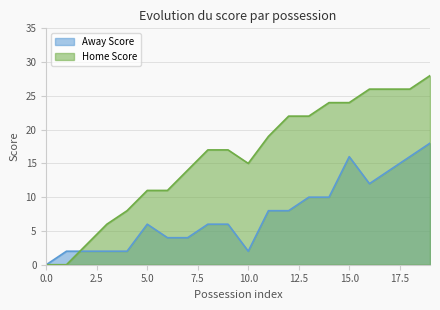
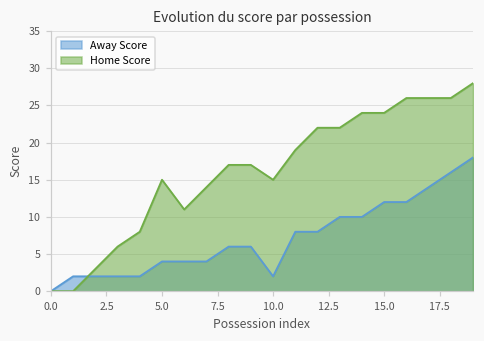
Away Score, 5.0: 6 -> 4
Home Score, 5.0: 11 -> 15
Away Score, 15.0: 16 -> 12
